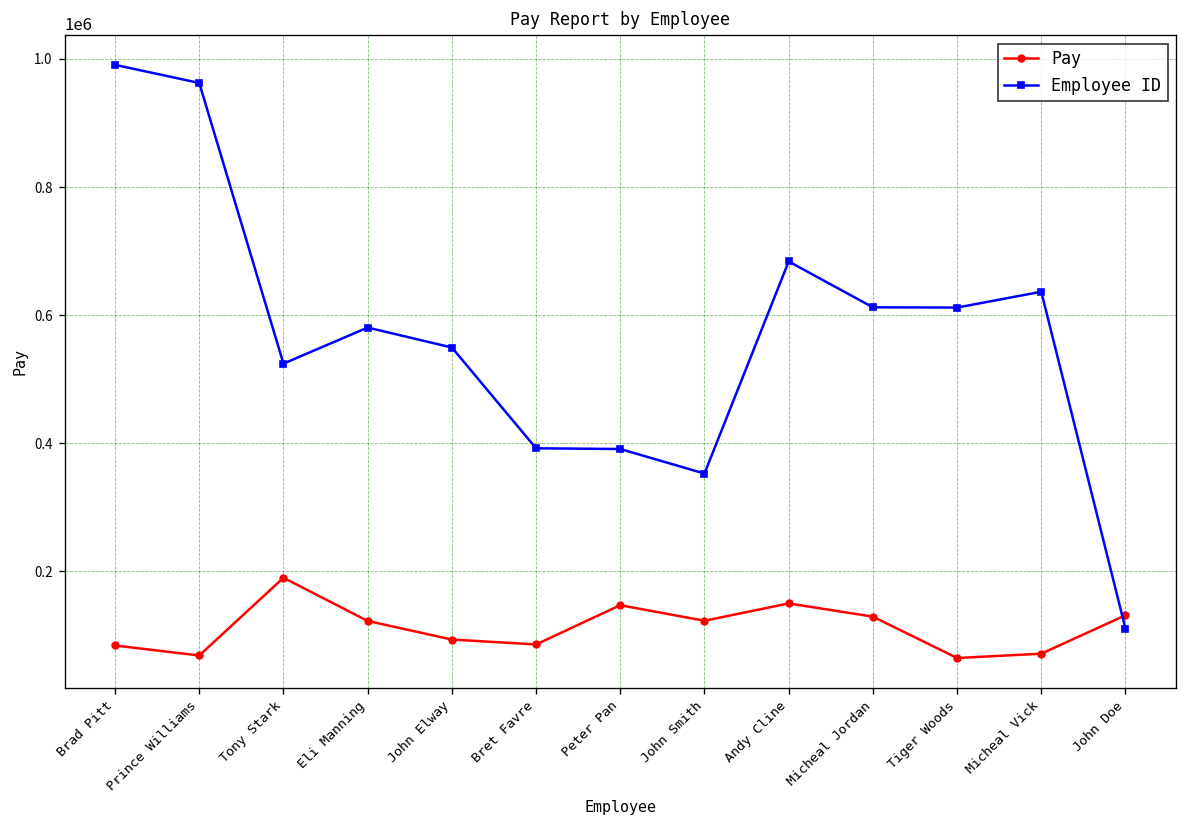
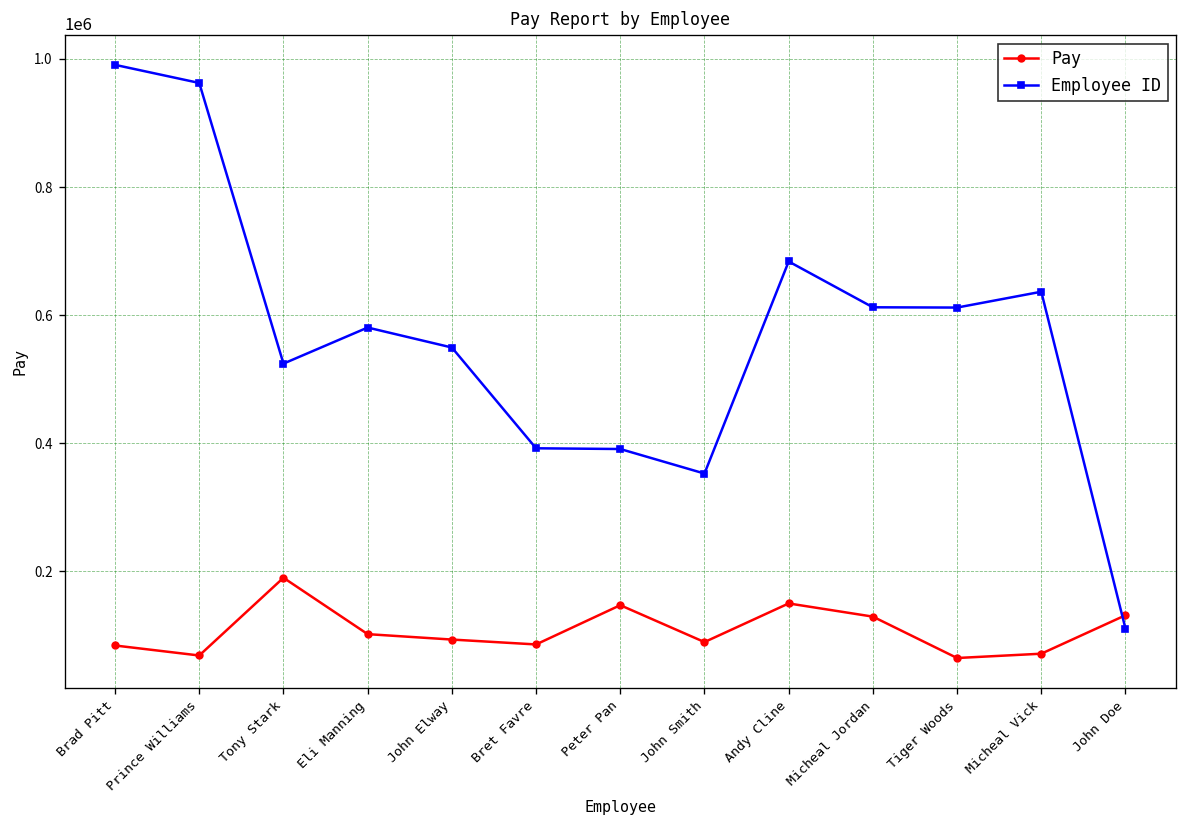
Pay, Eli Manning: 120000 -> 100000
Pay, John Smith: 120000 -> 90000
